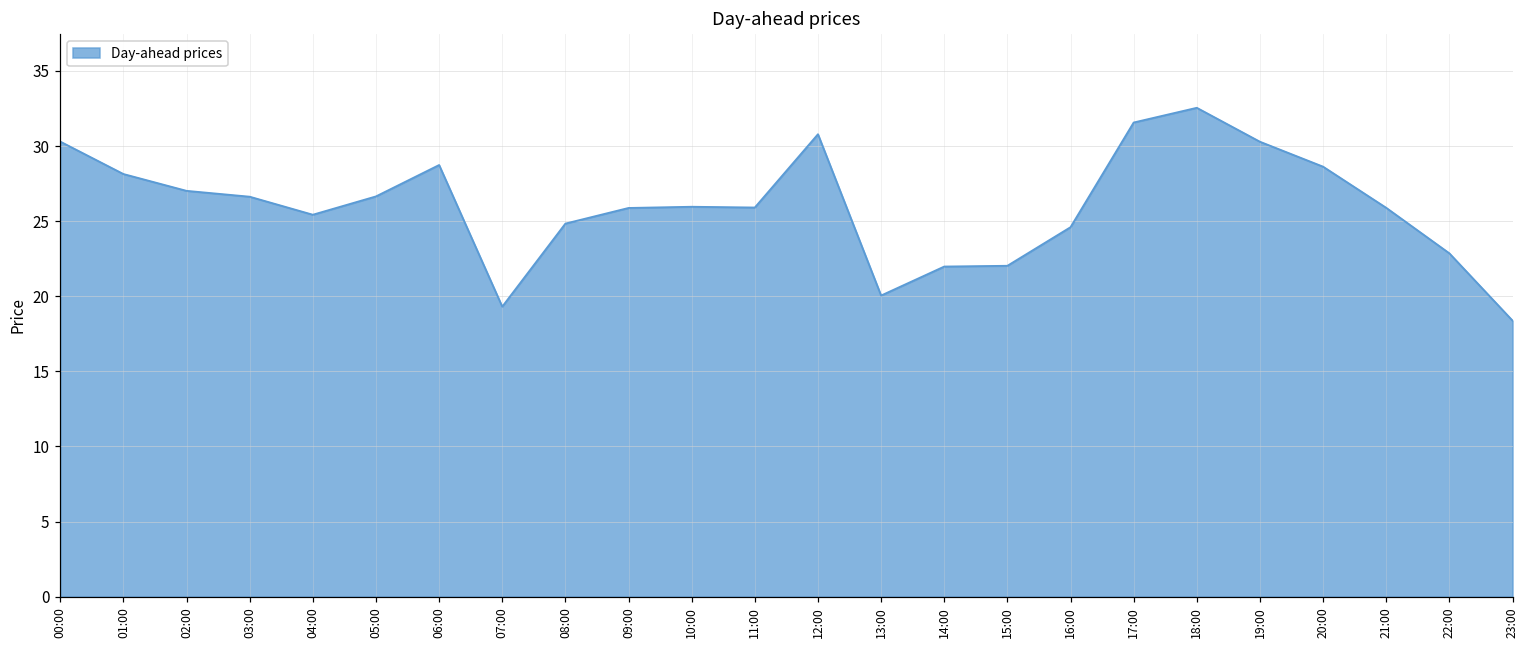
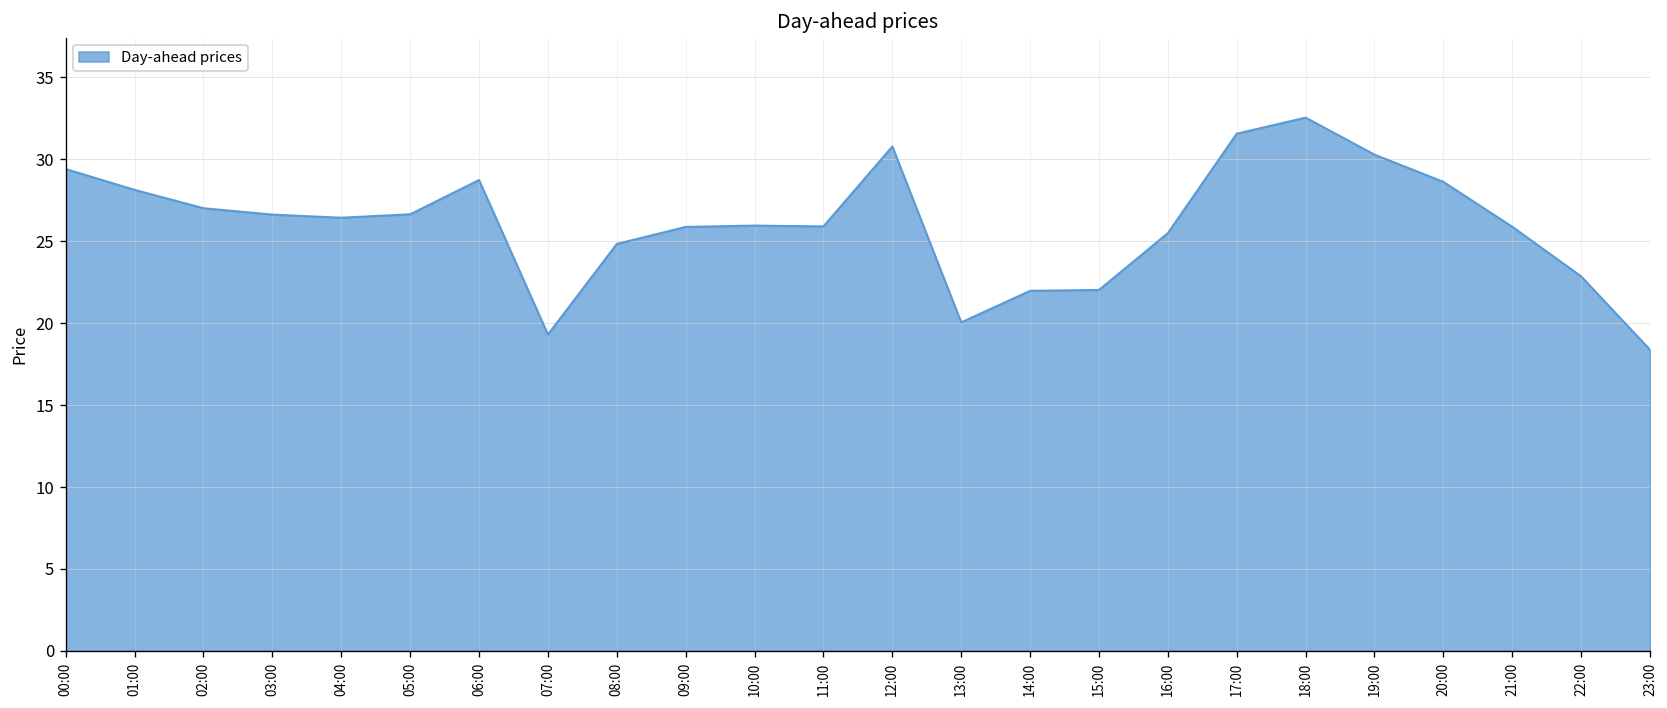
00:00: 30.3 -> 29.4
04:00: 25.4 -> 26.4
16:00: 24.6 -> 25.5
